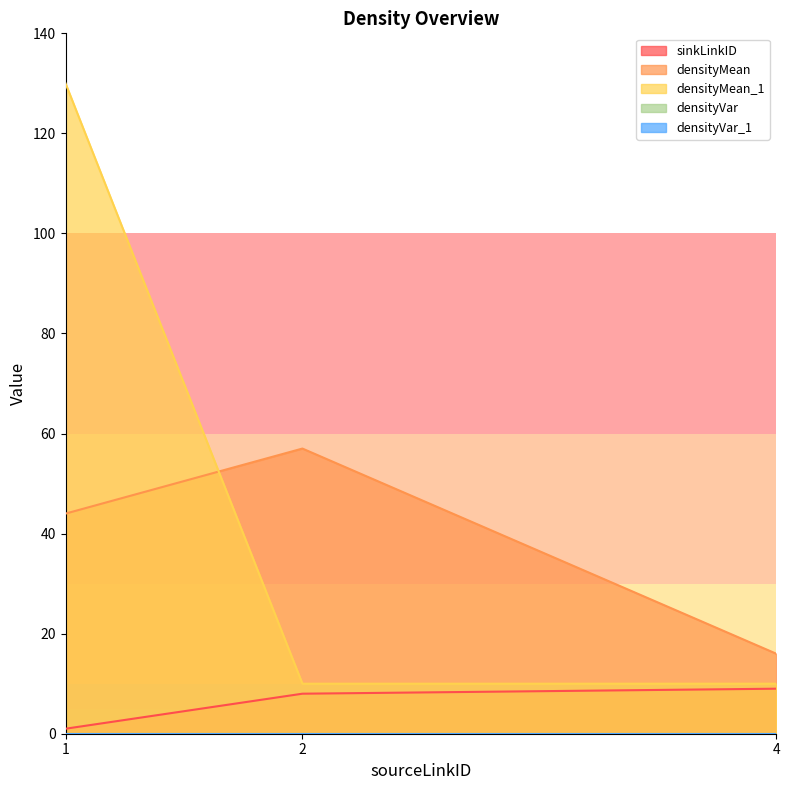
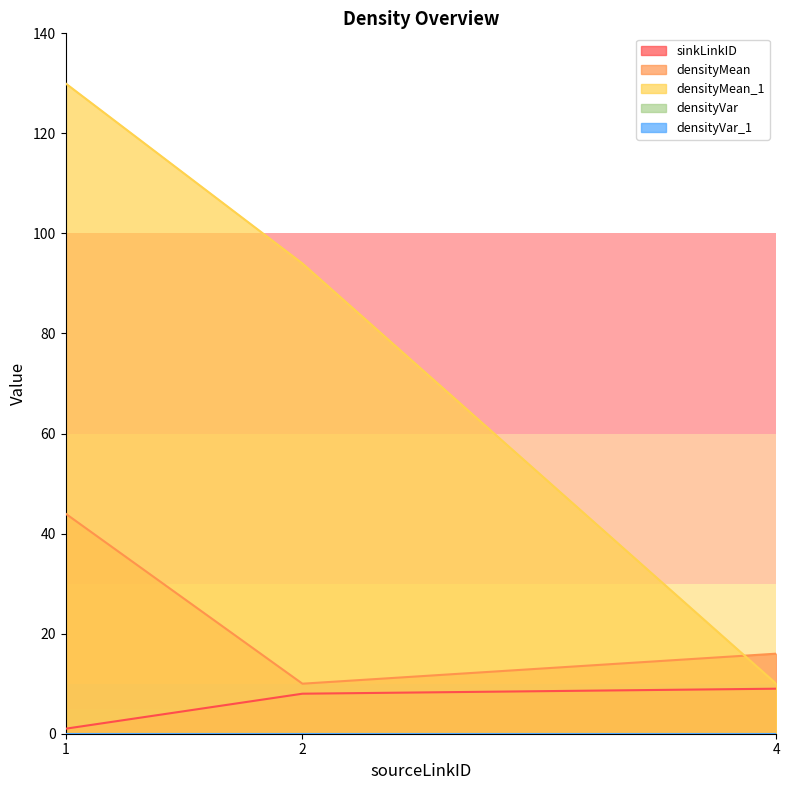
densityMean, 2: 57 -> 10
densityMean_1, 2: 10 -> 94
